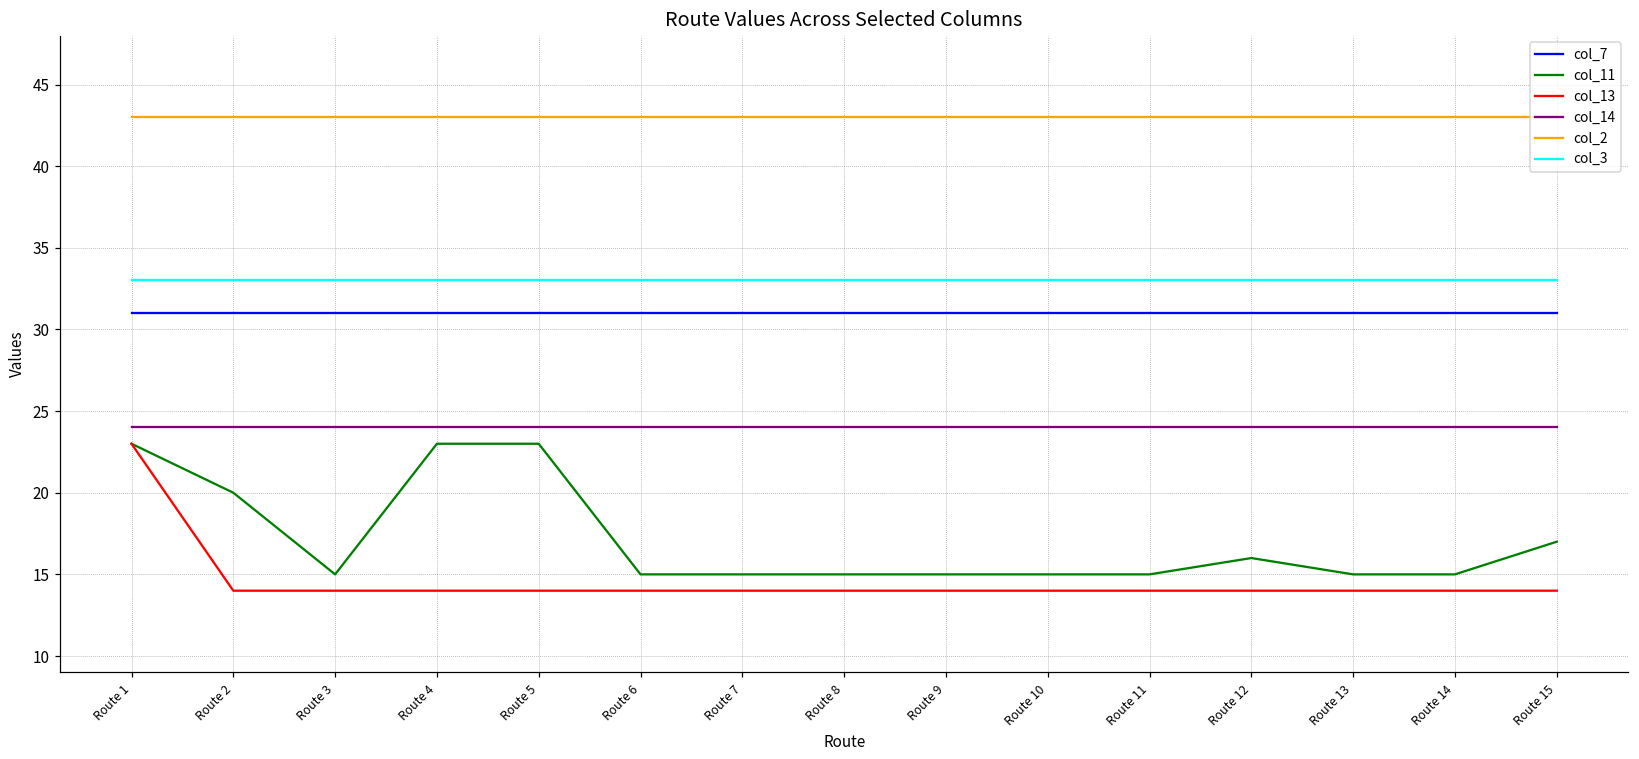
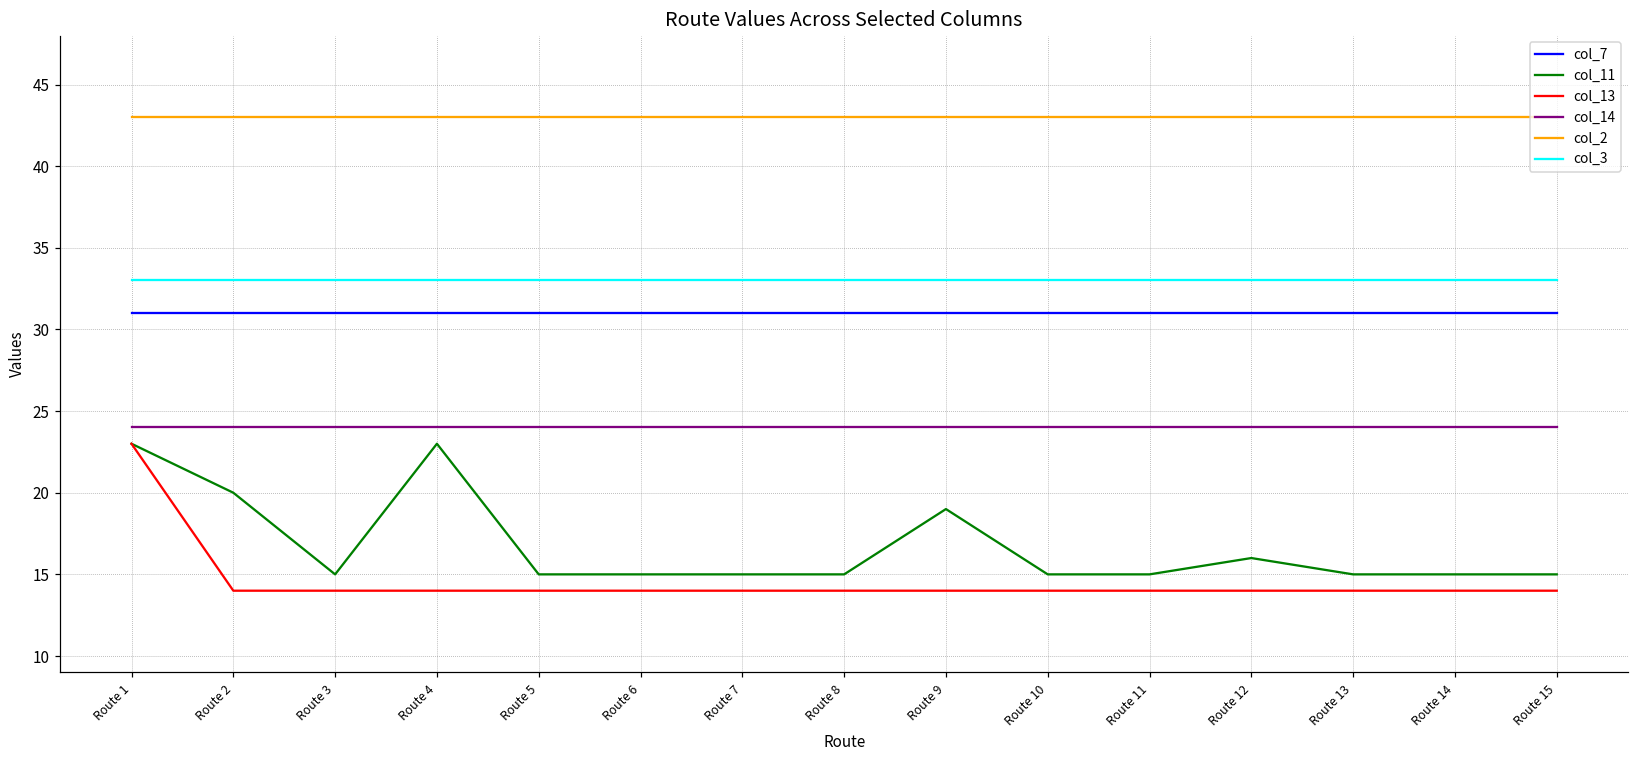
col_11, Route 5: 23 -> 15
col_11, Route 9: 15 -> 19
col_11, Route 15: 17 -> 15
